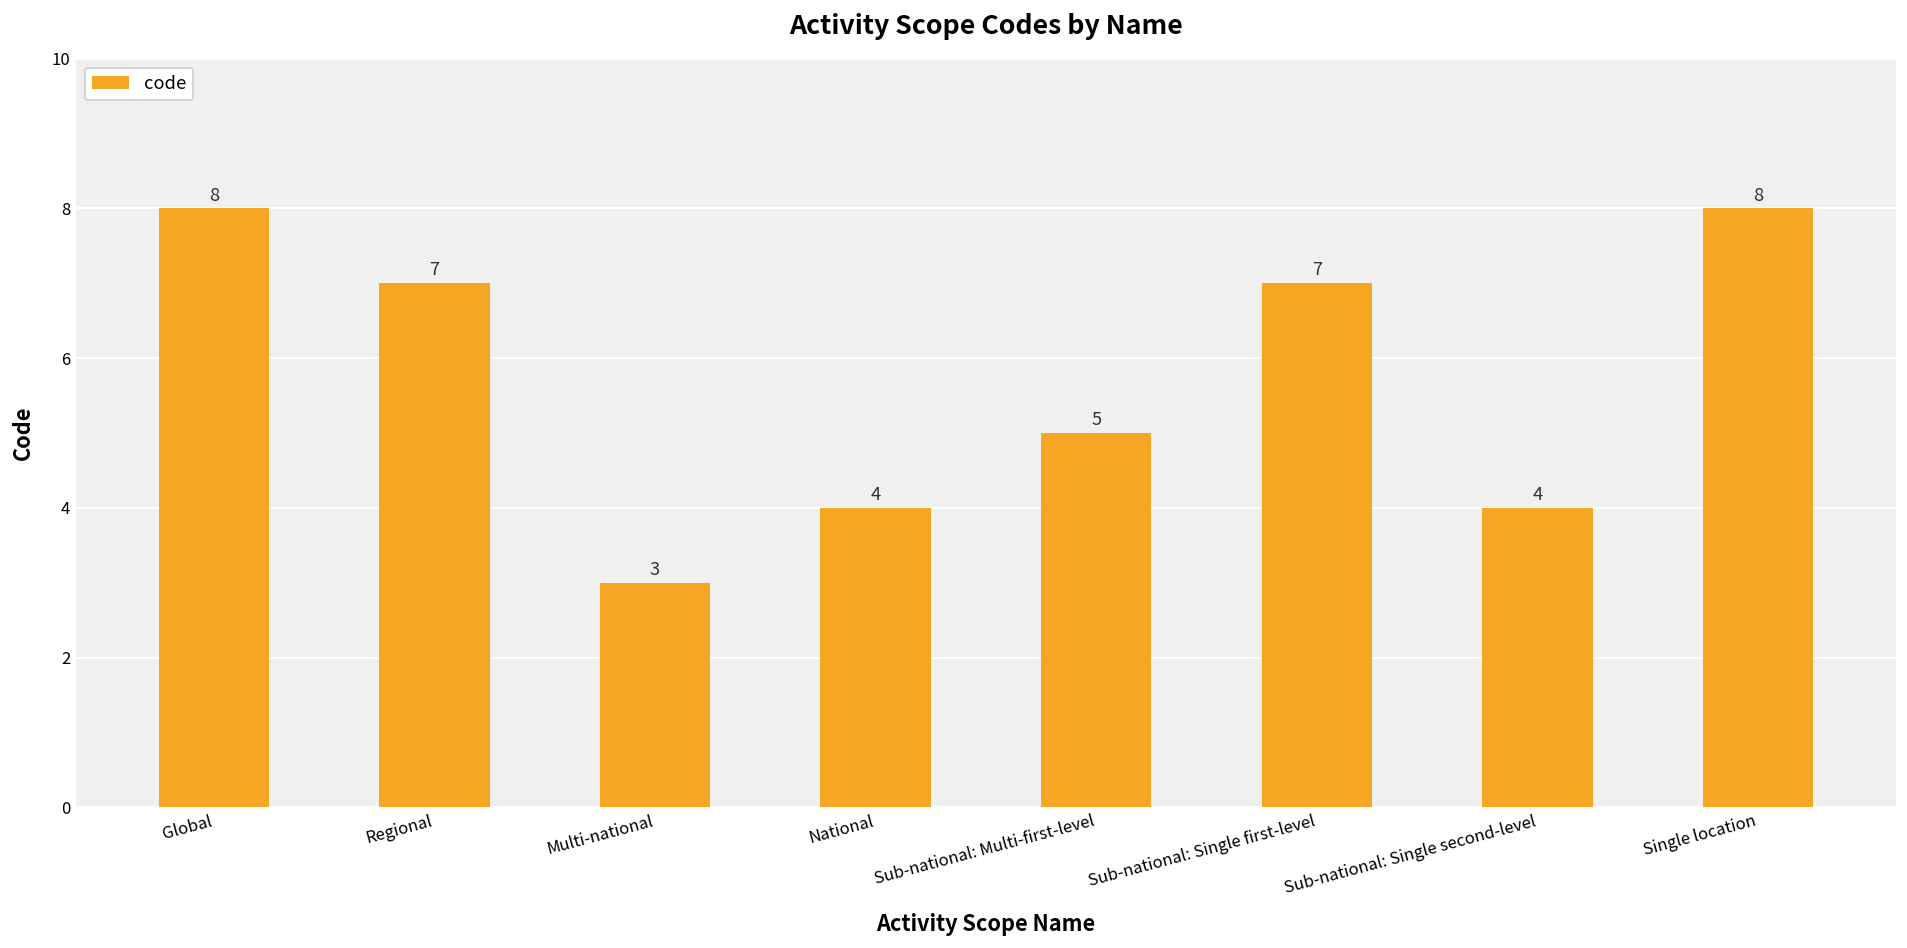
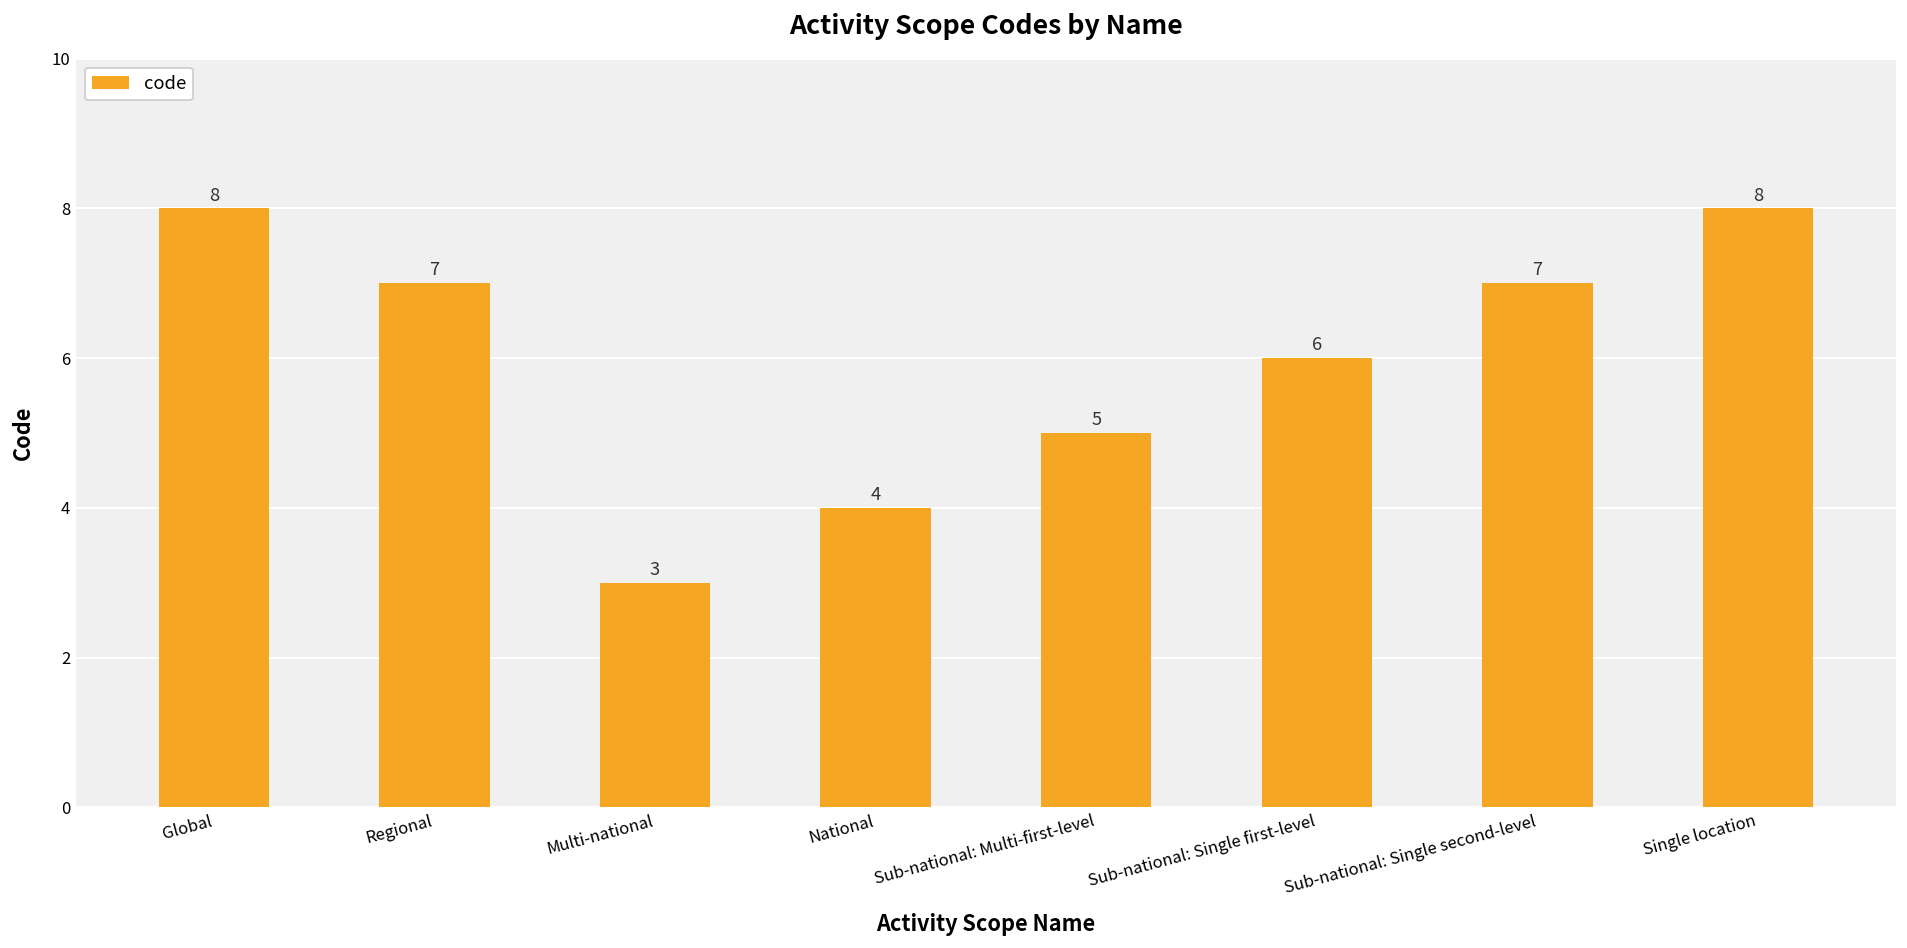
Sub-national: Single first-level: 7 -> 6
Sub-national: Single second-level: 4 -> 7
